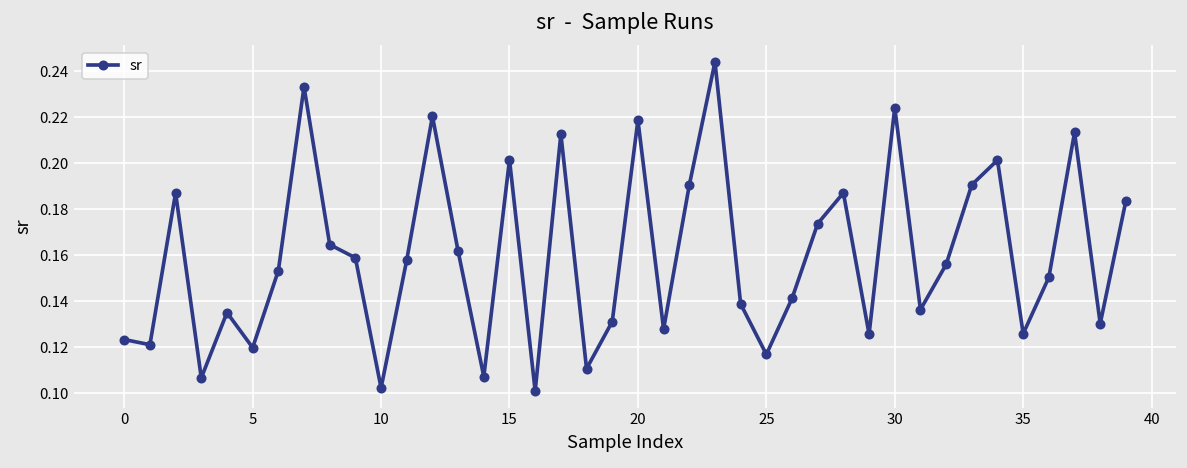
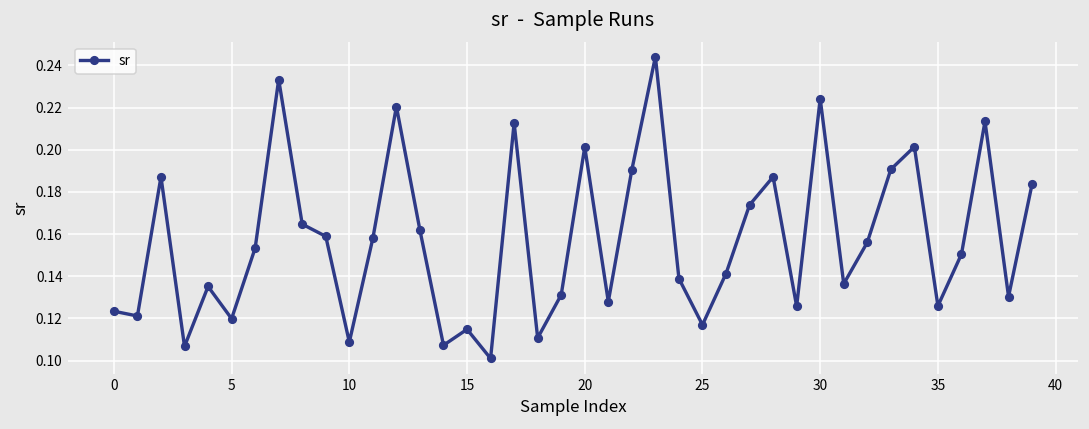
10: 0.102 -> 0.109
15: 0.202 -> 0.115
20: 0.219 -> 0.201
